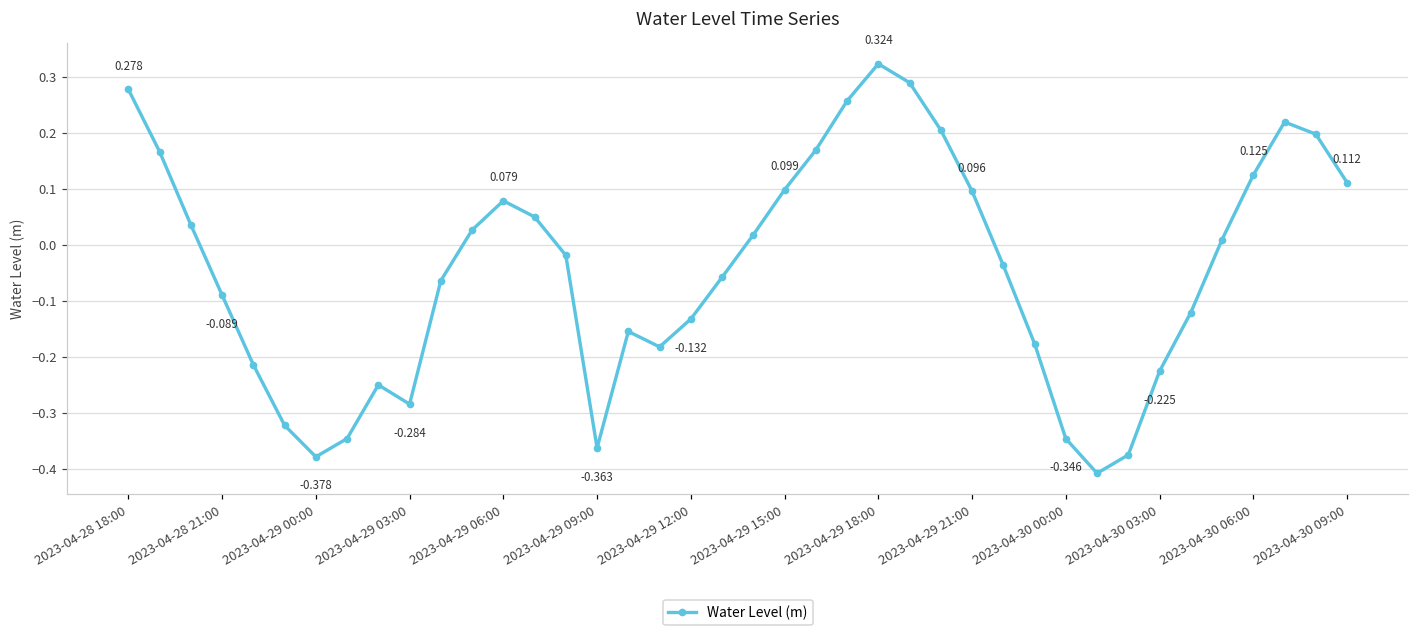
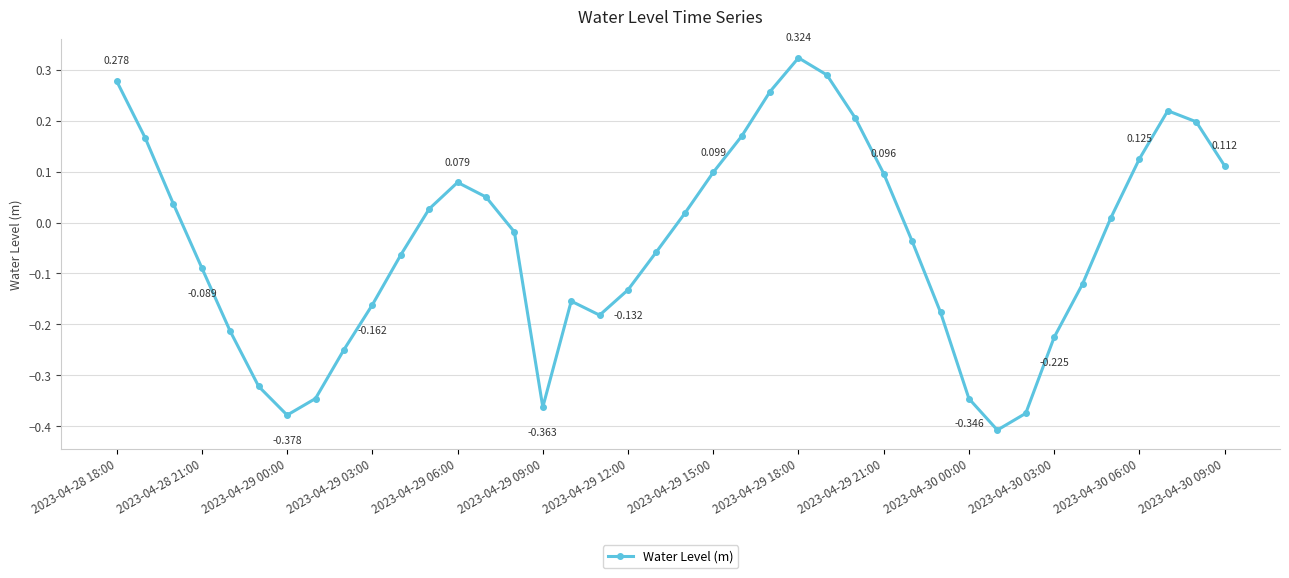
2023-04-29 03:00: -0.284 -> -0.162
